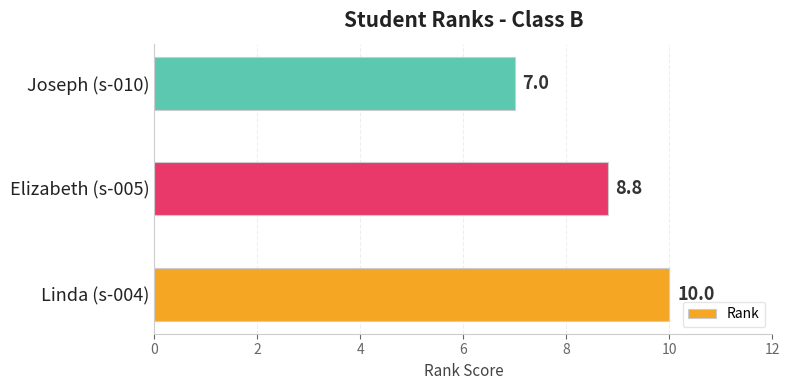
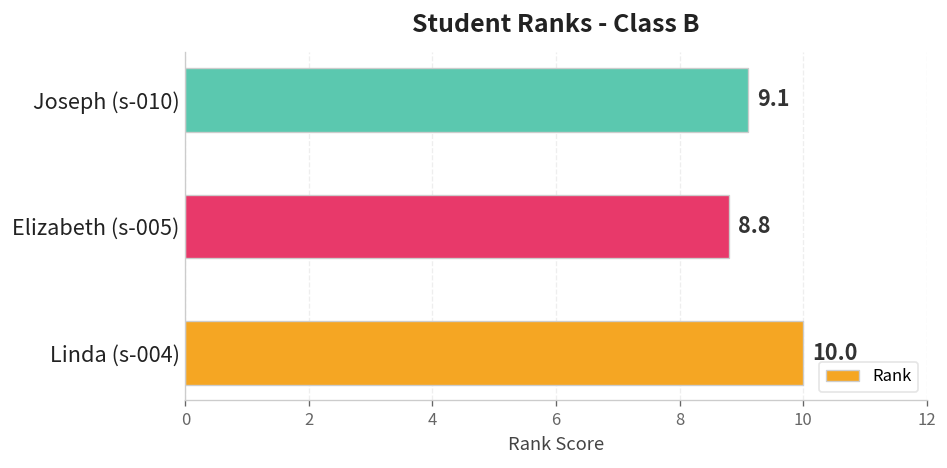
Joseph (s-010): 7.0 -> 9.1
